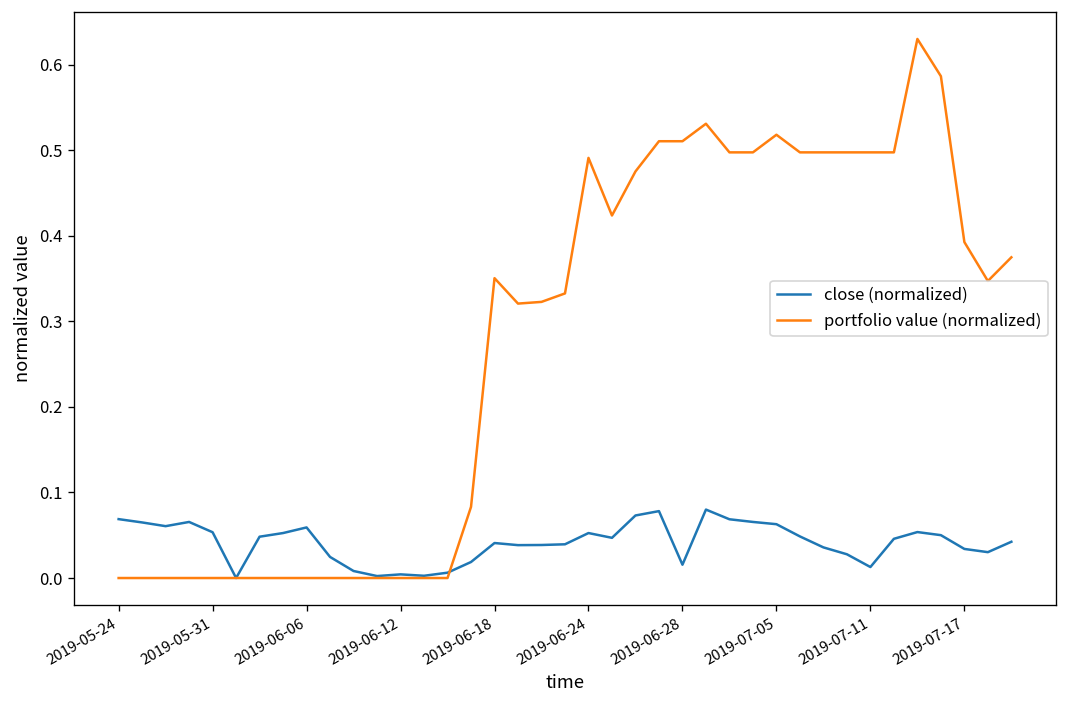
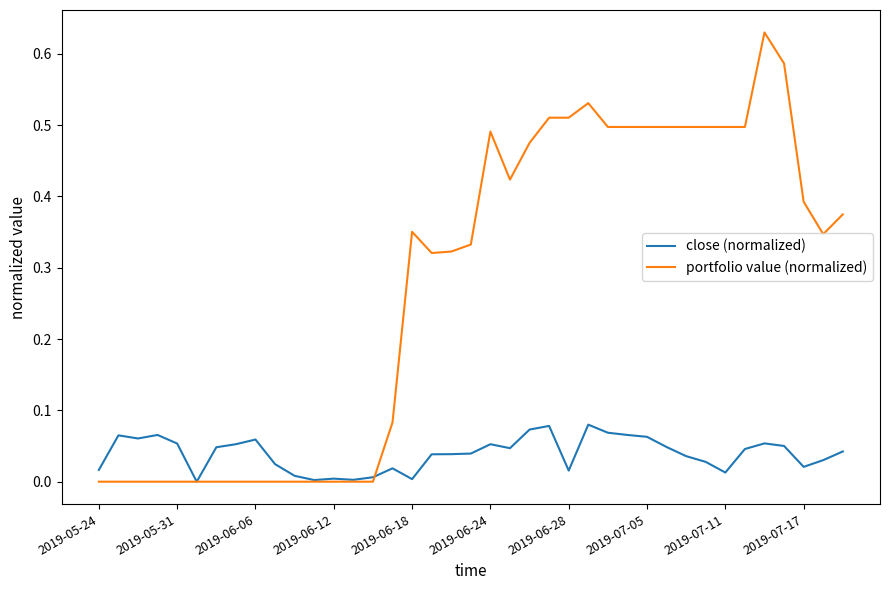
close (normalized), 2019-05-24: 0.07 -> 0.02
close (normalized), 2019-06-18: 0.04 -> 0.00
portfolio value (normalized), 2019-07-05: 0.52 -> 0.50
close (normalized), 2019-07-17: 0.03 -> 0.02
